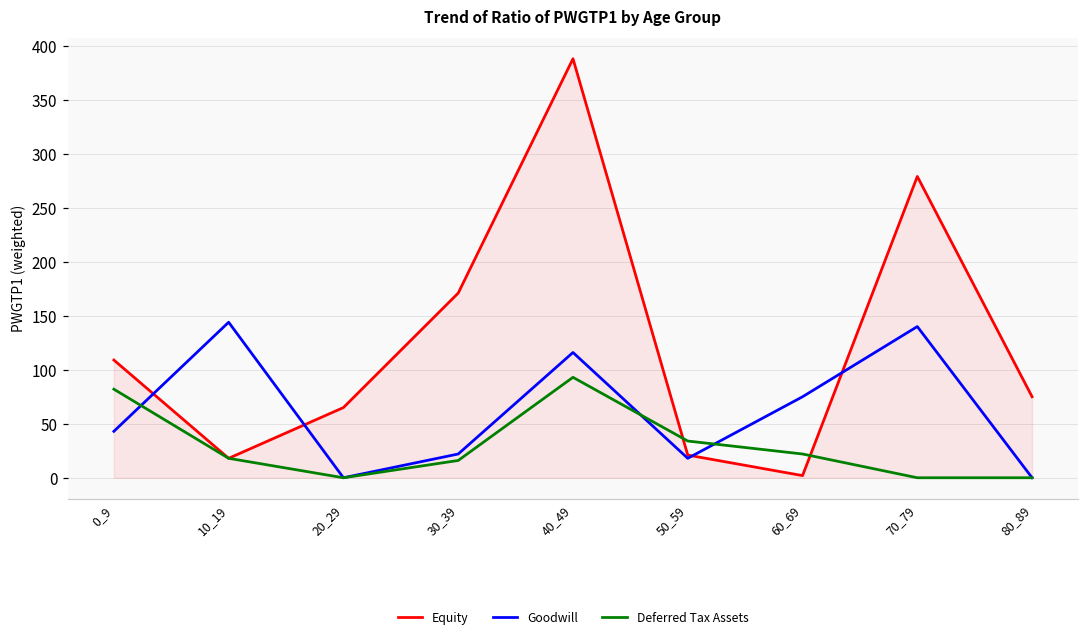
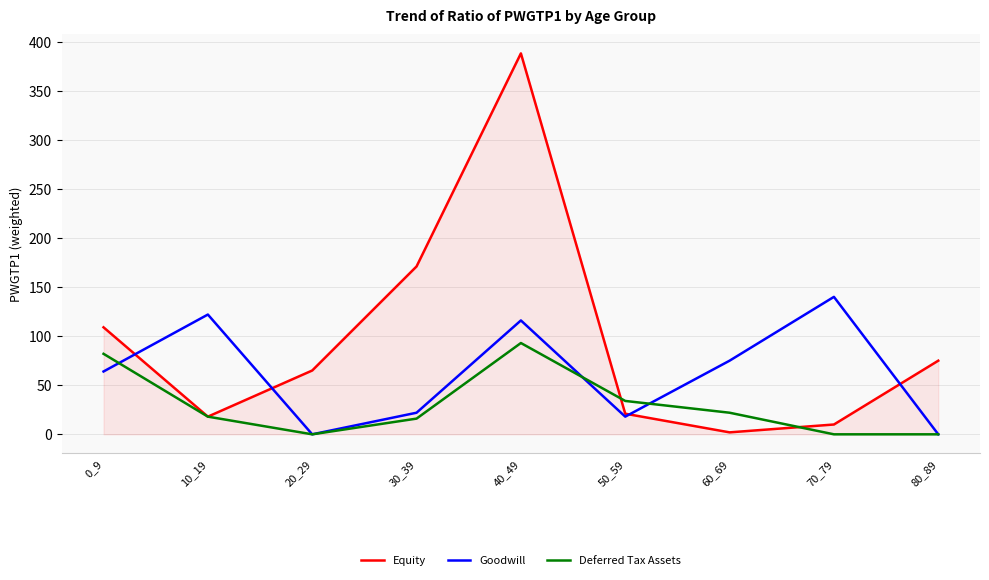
Goodwill, 0_9: 40 -> 60
Goodwill, 10_19: 140 -> 120
Equity, 70_79: 280 -> 10
